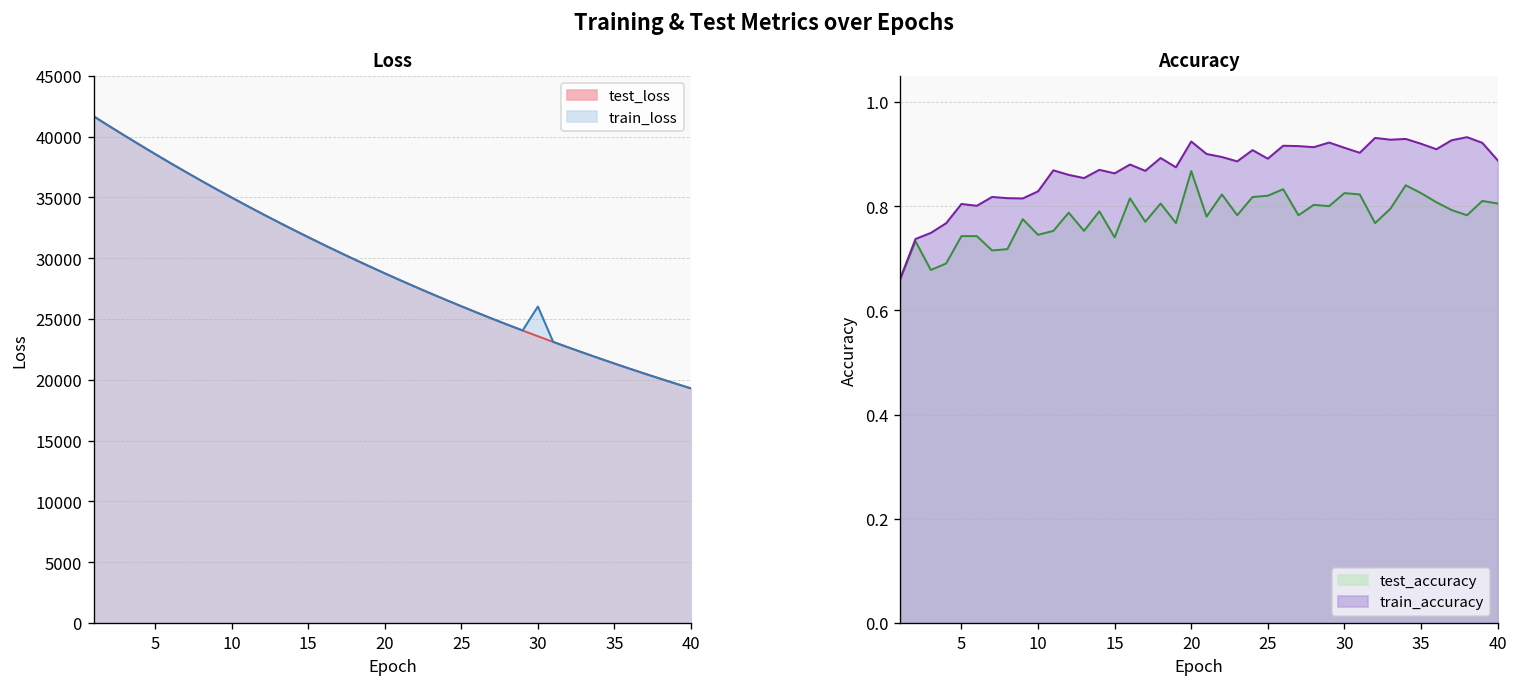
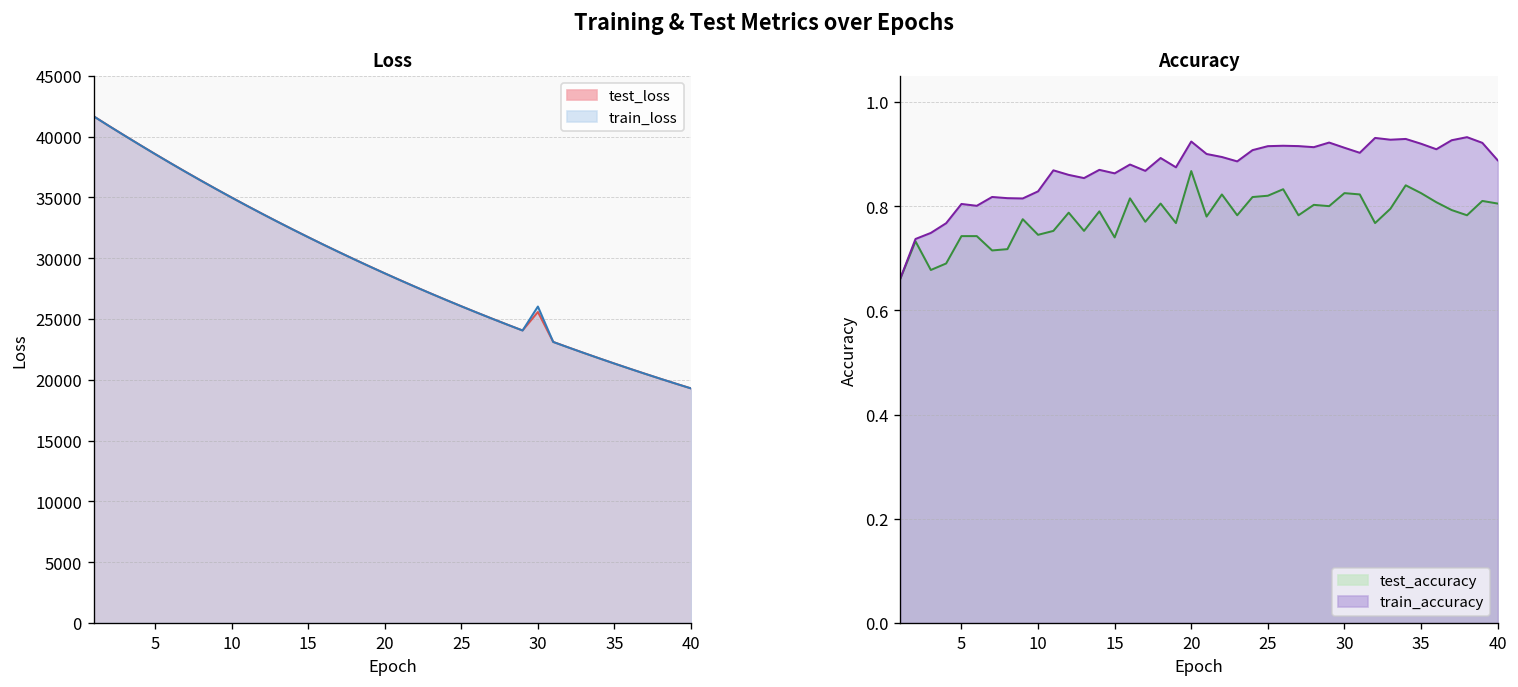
Loss, test_loss, 30: 23600 -> 25600
Accuracy, train_accuracy, 25: 0.89 -> 0.92
